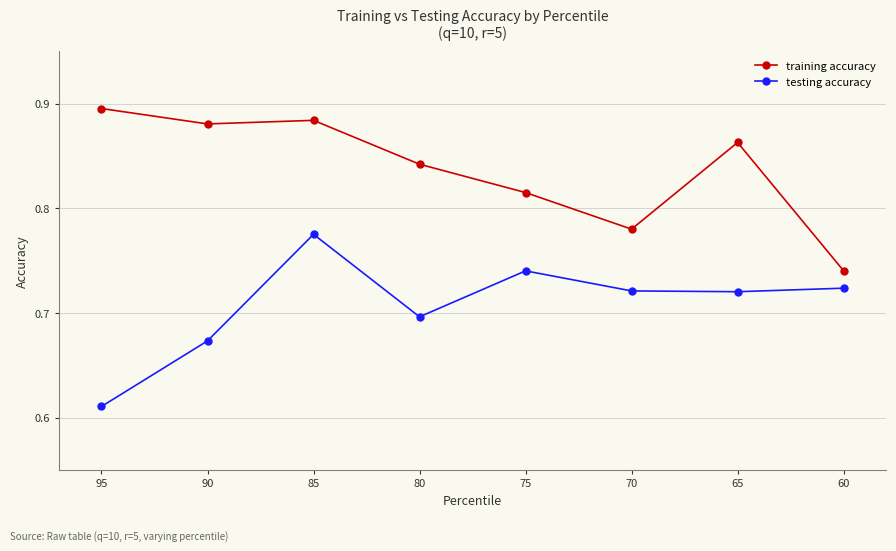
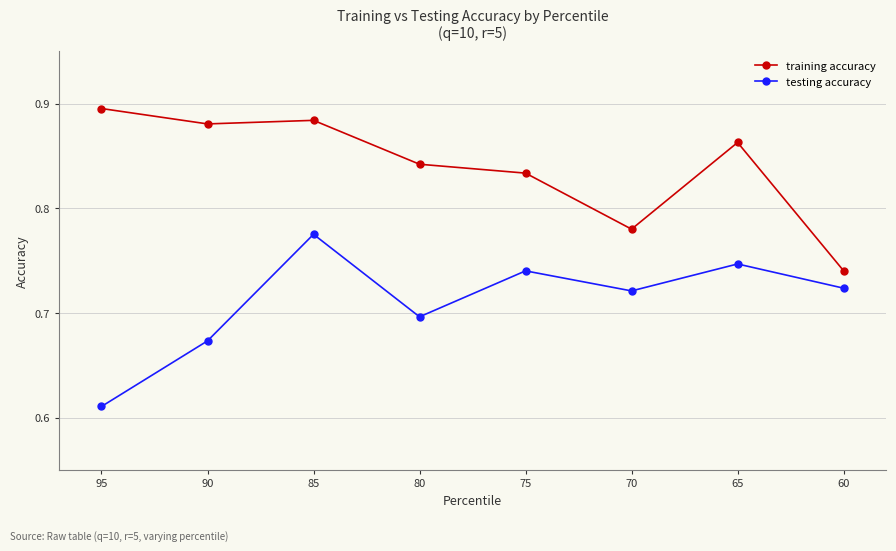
training accuracy, 75: 0.815 -> 0.834
testing accuracy, 65: 0.720 -> 0.747
